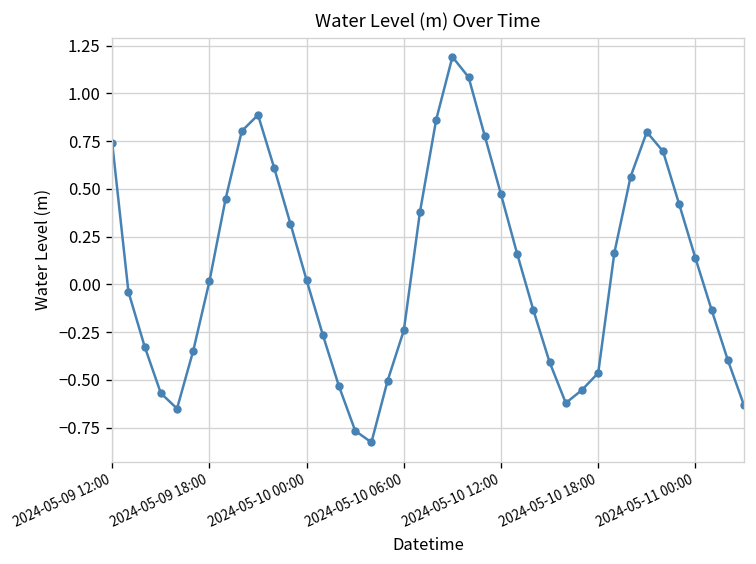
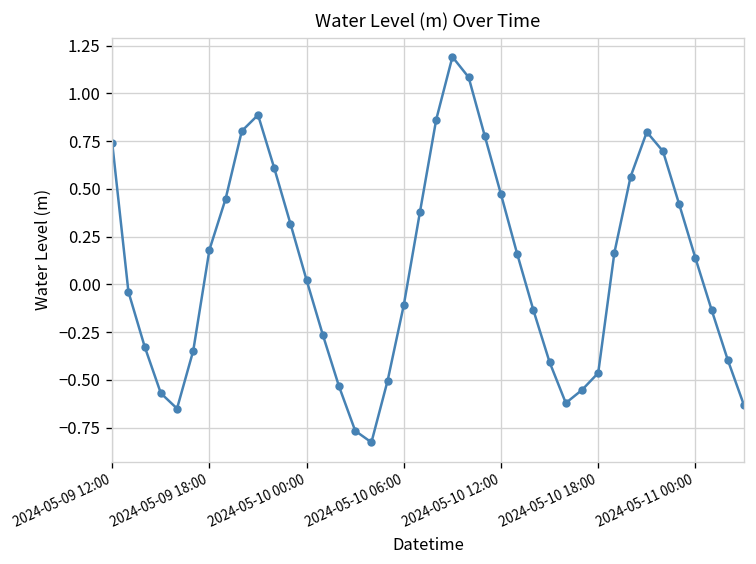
2024-05-09 18:00: 0.02 -> 0.18
2024-05-10 06:00: -0.24 -> -0.11
